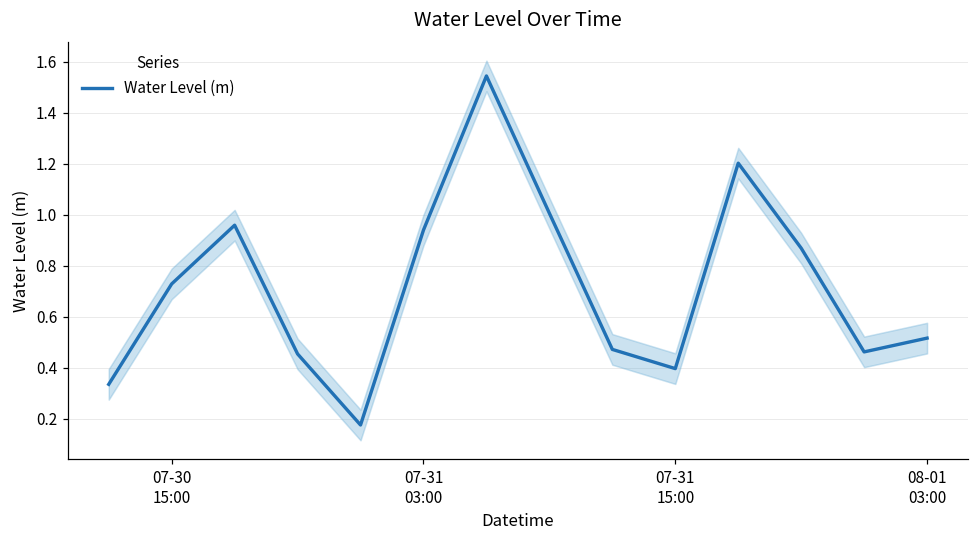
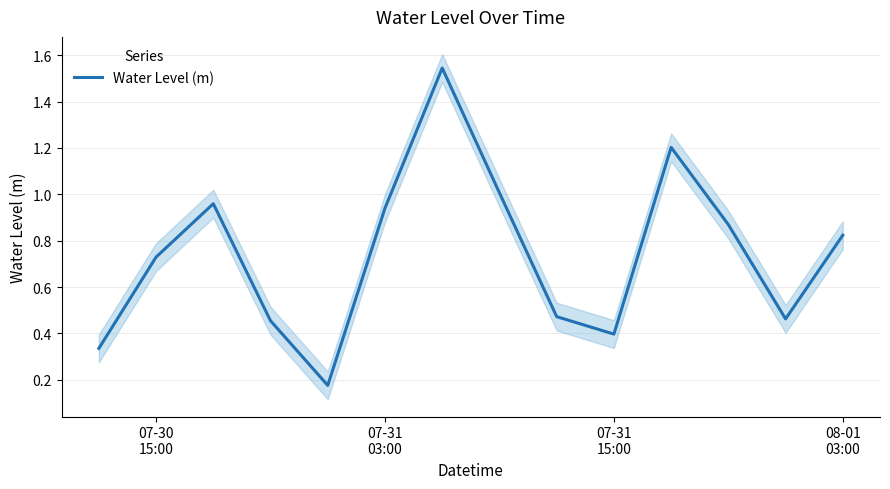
Water Level (m), 08-01 03:00: 0.52 -> 0.82
